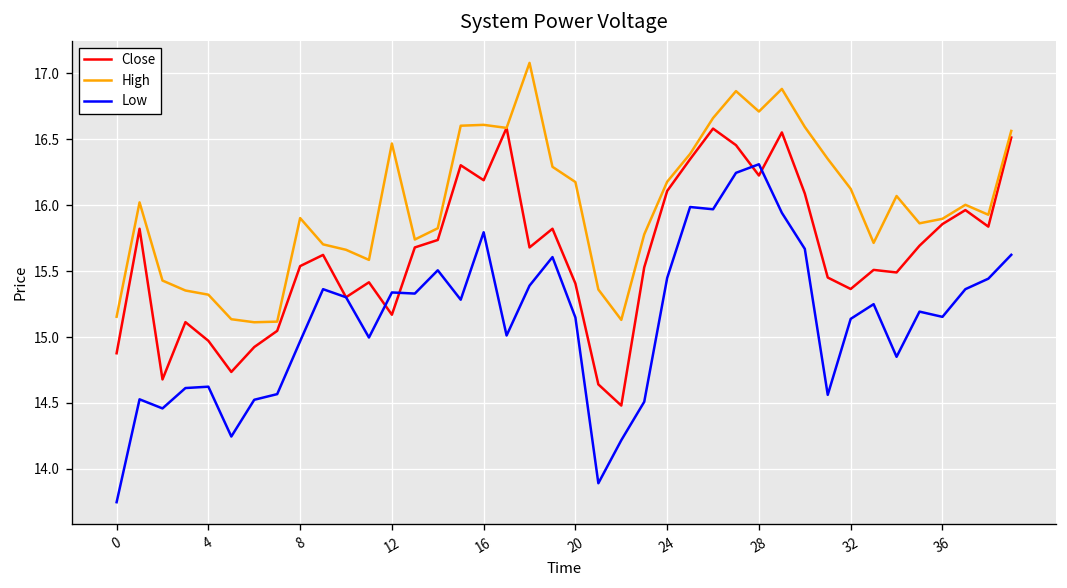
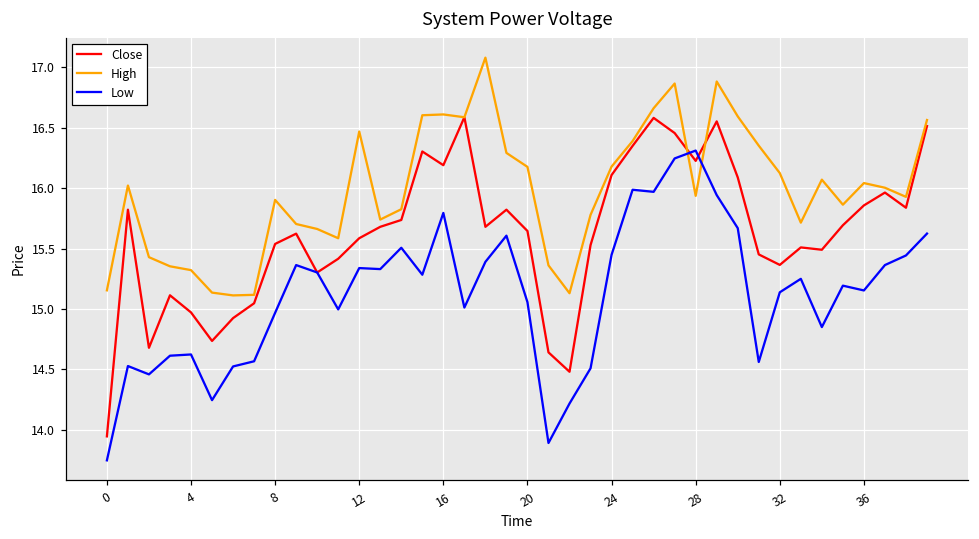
Close, 0: 14.88 -> 13.95
Close, 12: 15.17 -> 15.59
Close, 20: 15.41 -> 15.65
Low, 20: 15.15 -> 15.06
High, 28: 16.71 -> 15.94
High, 36: 15.90 -> 16.04
